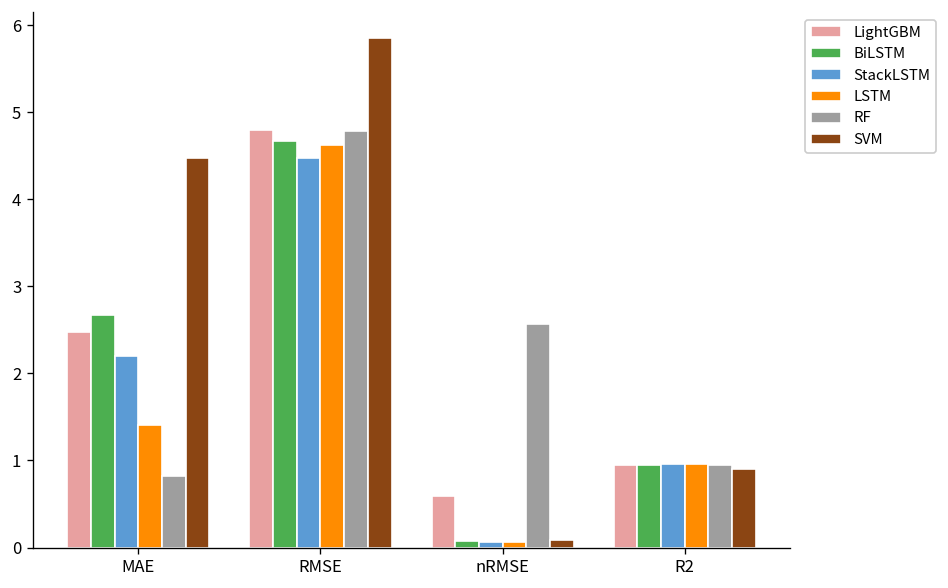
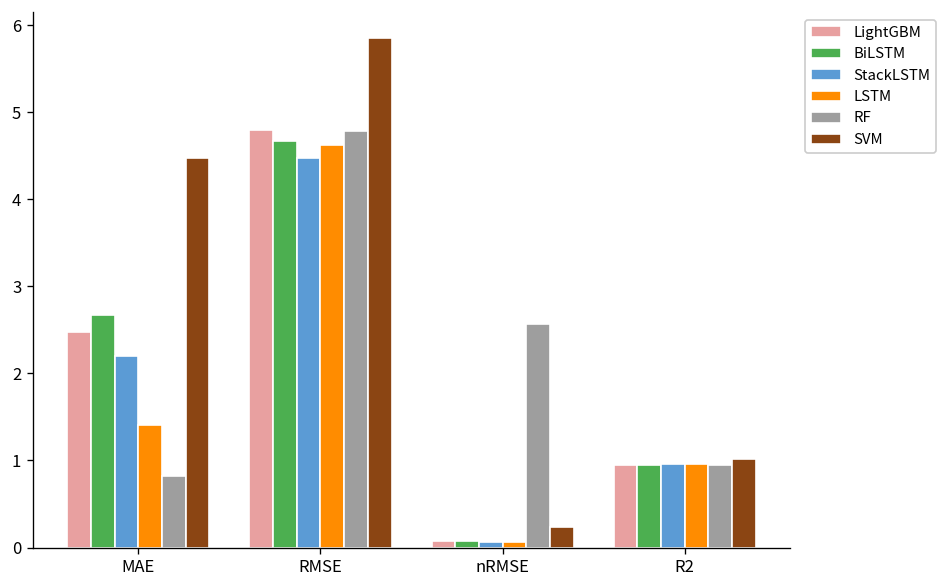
LightGBM, nRMSE: 0.6 -> 0.1
SVM, nRMSE: 0.1 -> 0.2
SVM, R2: 0.9 -> 1.0
